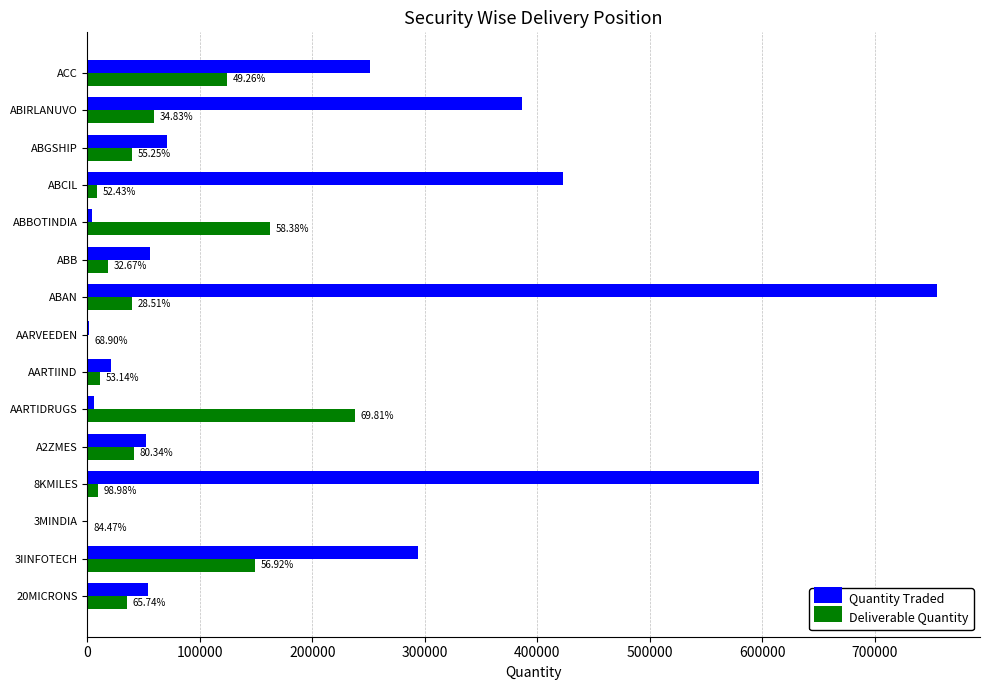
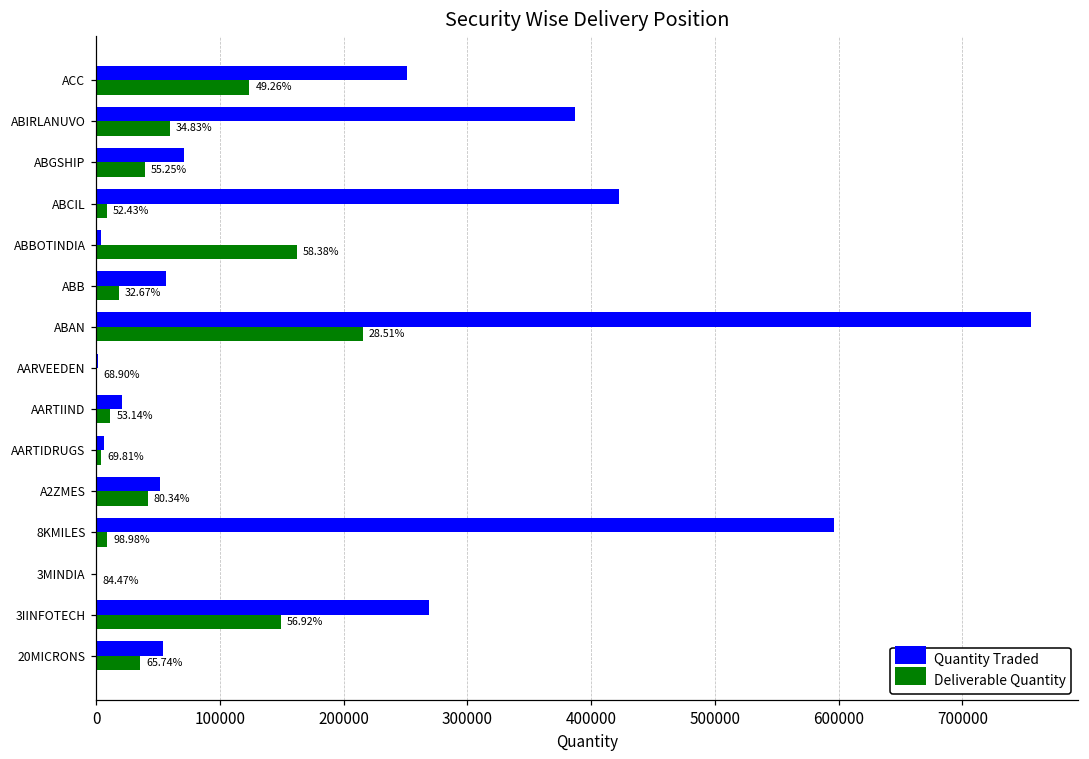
Deliverable Quantity, ABAN: 39000 -> 215000
Deliverable Quantity, AARTIDRUGS: 238000 -> 4000
Quantity Traded, 3IINFOTECH: 294000 -> 269000
